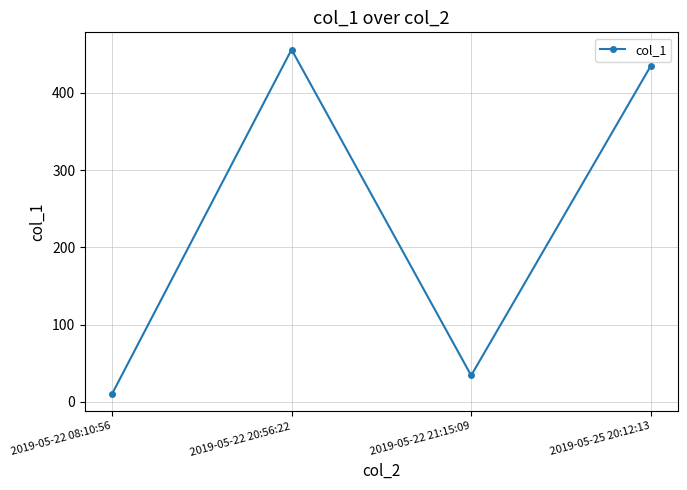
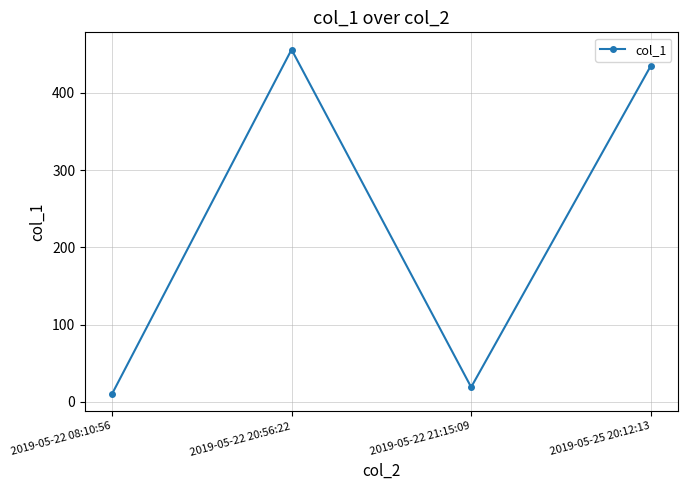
2019-05-22 21:15:09: 30 -> 20
